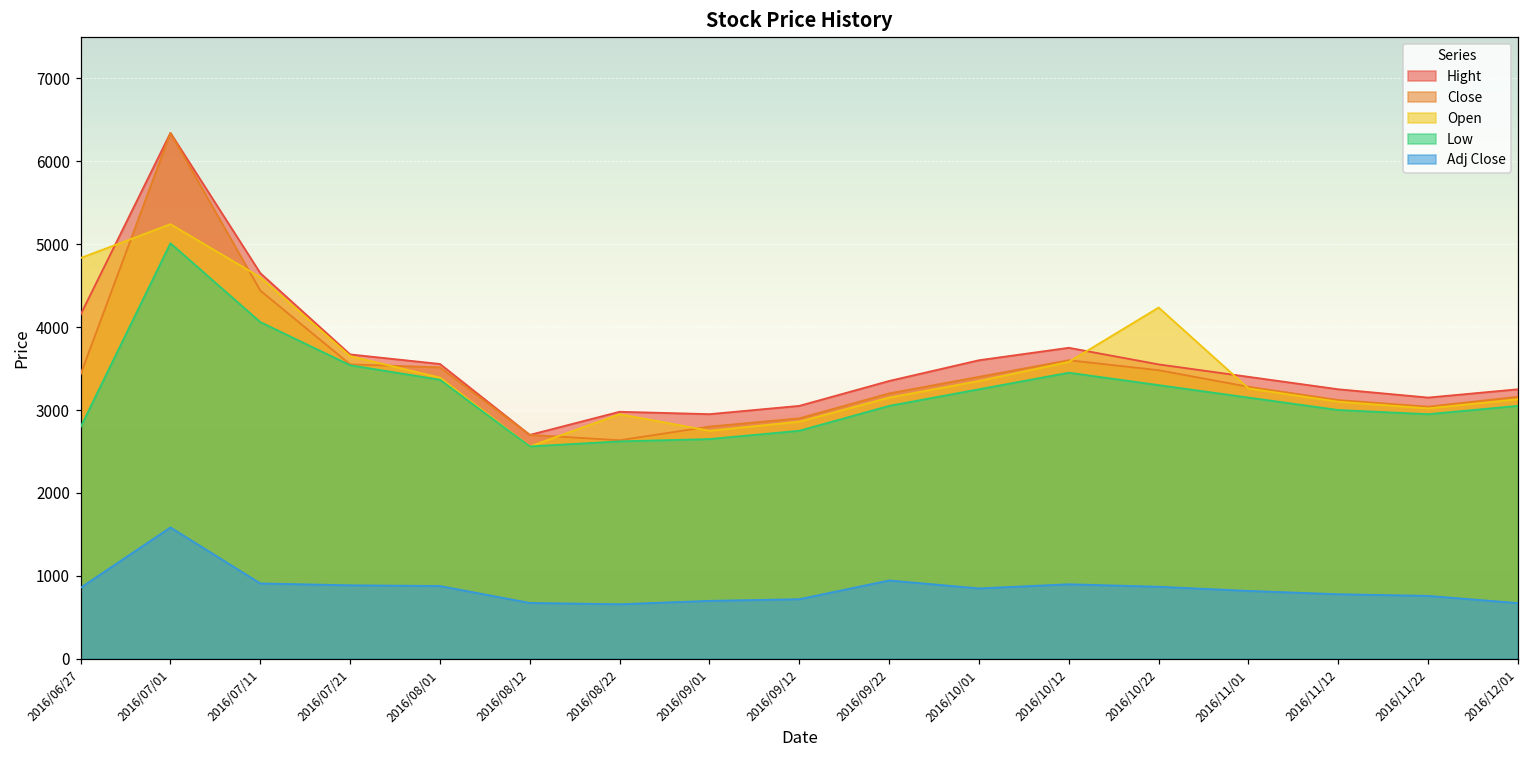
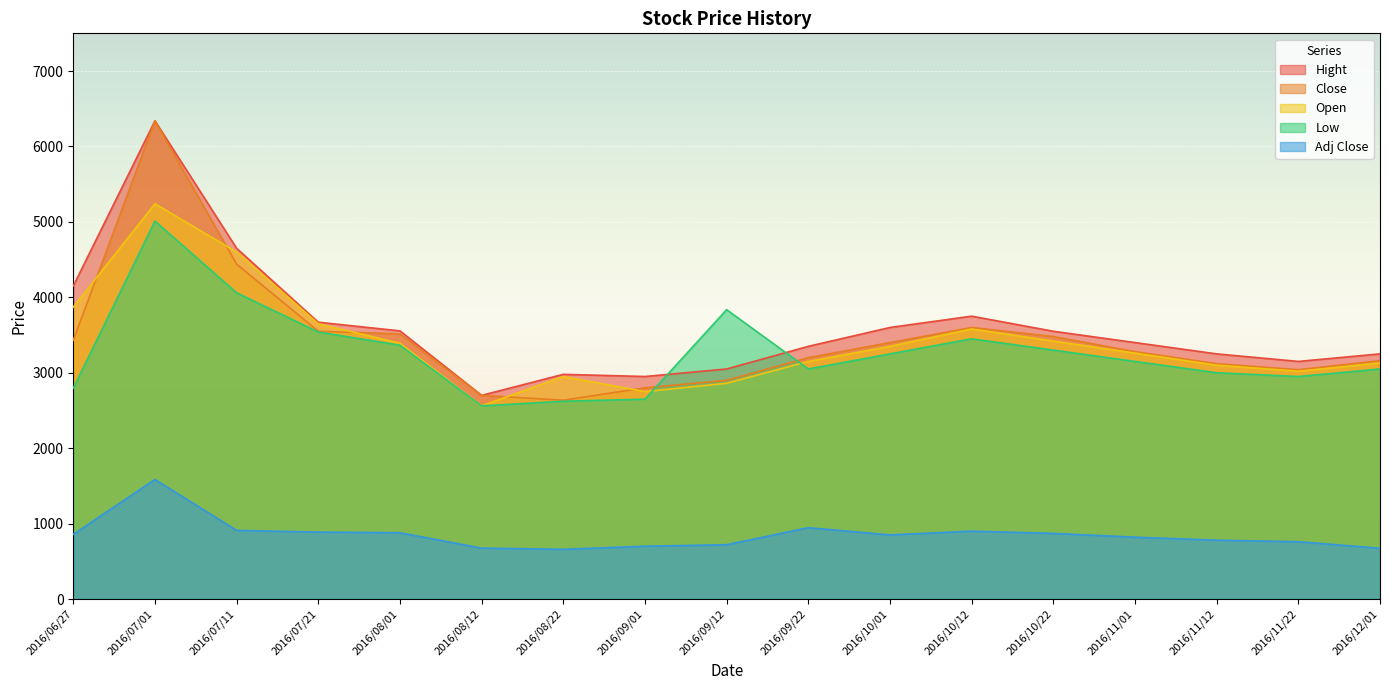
Open, 2016/06/27: 4800 -> 3900
Low, 2016/09/12: 2800 -> 3800
Open, 2016/10/22: 4200 -> 3400
